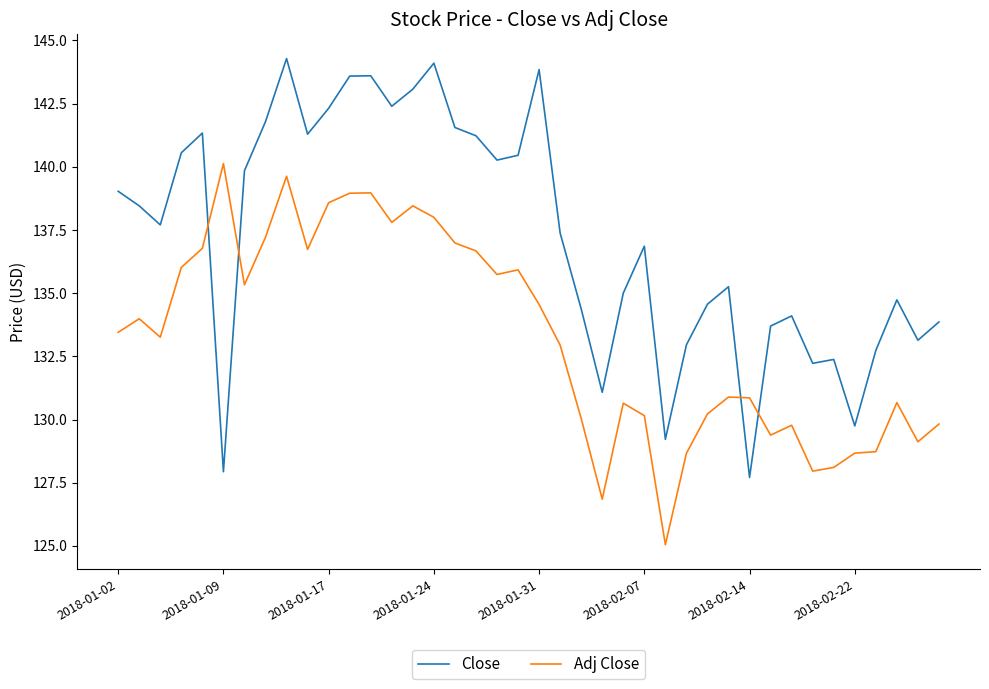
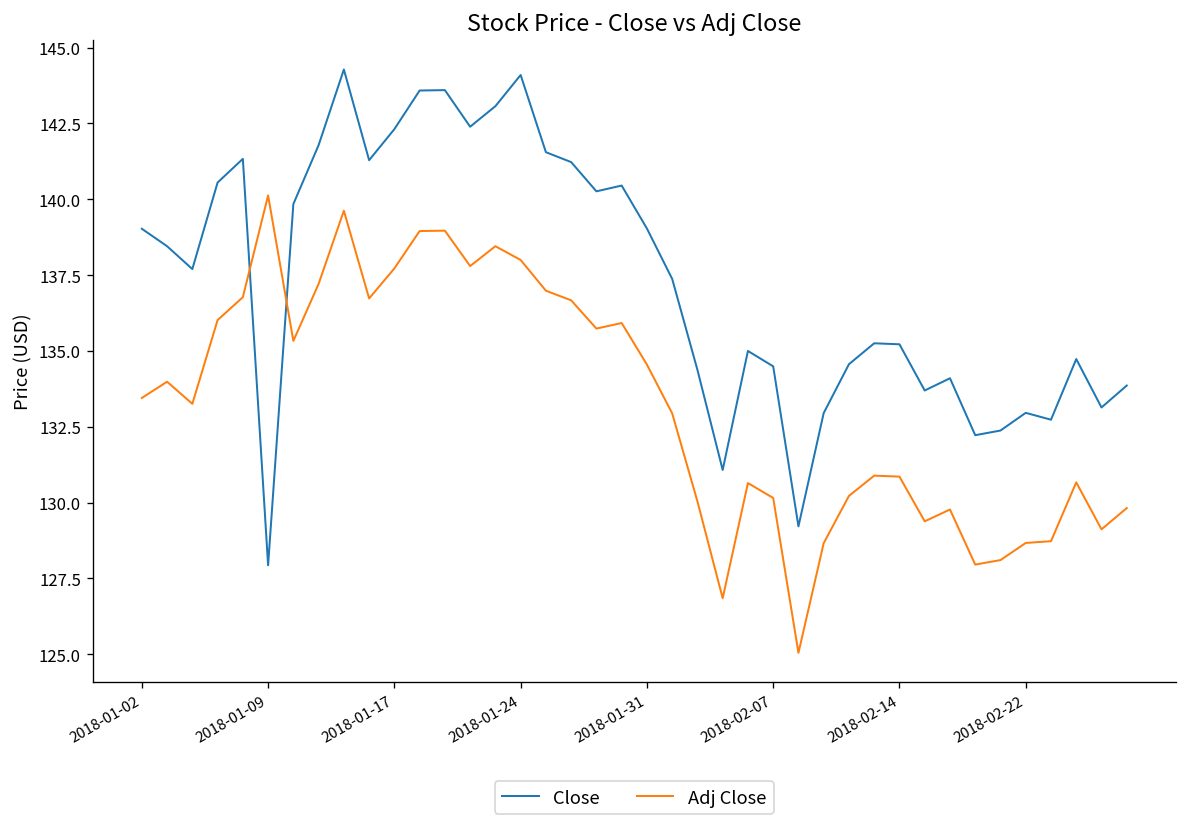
Adj Close, 2018-01-17: 138.6 -> 137.7
Close, 2018-01-31: 143.8 -> 139.0
Close, 2018-02-07: 136.9 -> 134.5
Close, 2018-02-14: 127.7 -> 135.2
Close, 2018-02-22: 129.7 -> 133.0
